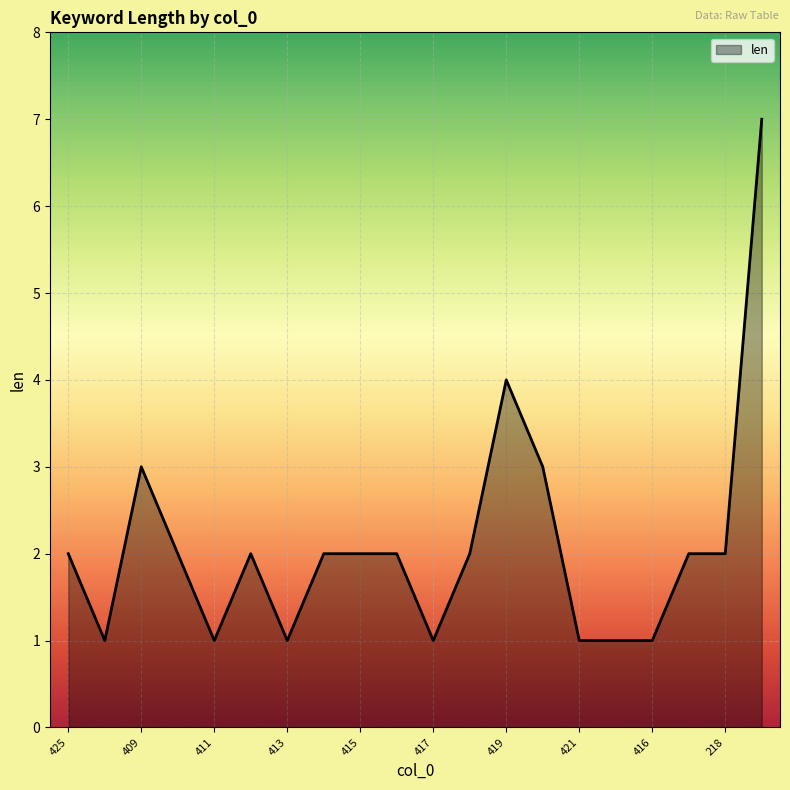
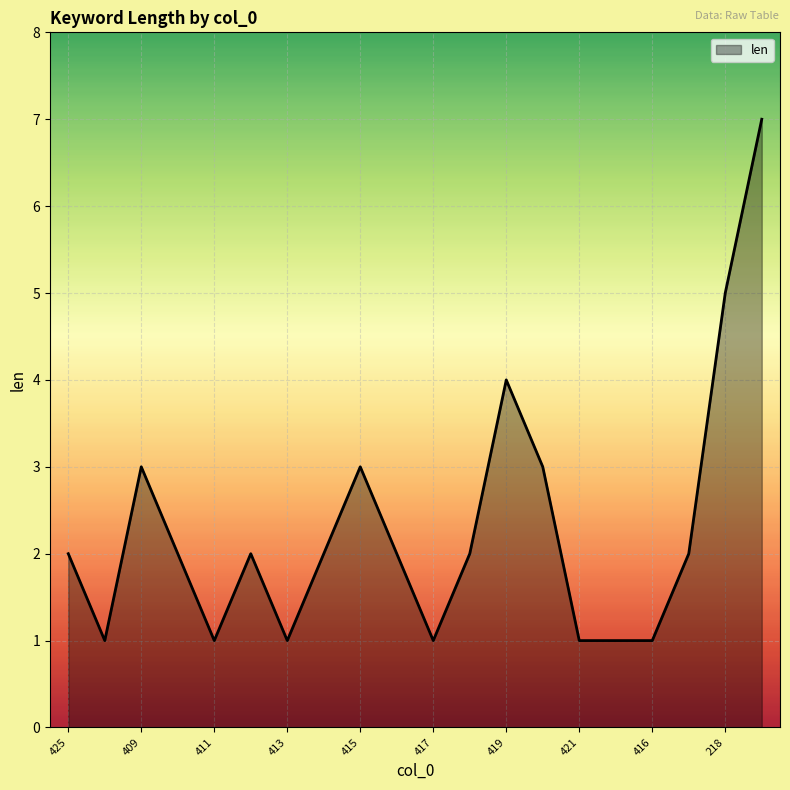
415: 2 -> 3
218: 2 -> 5
